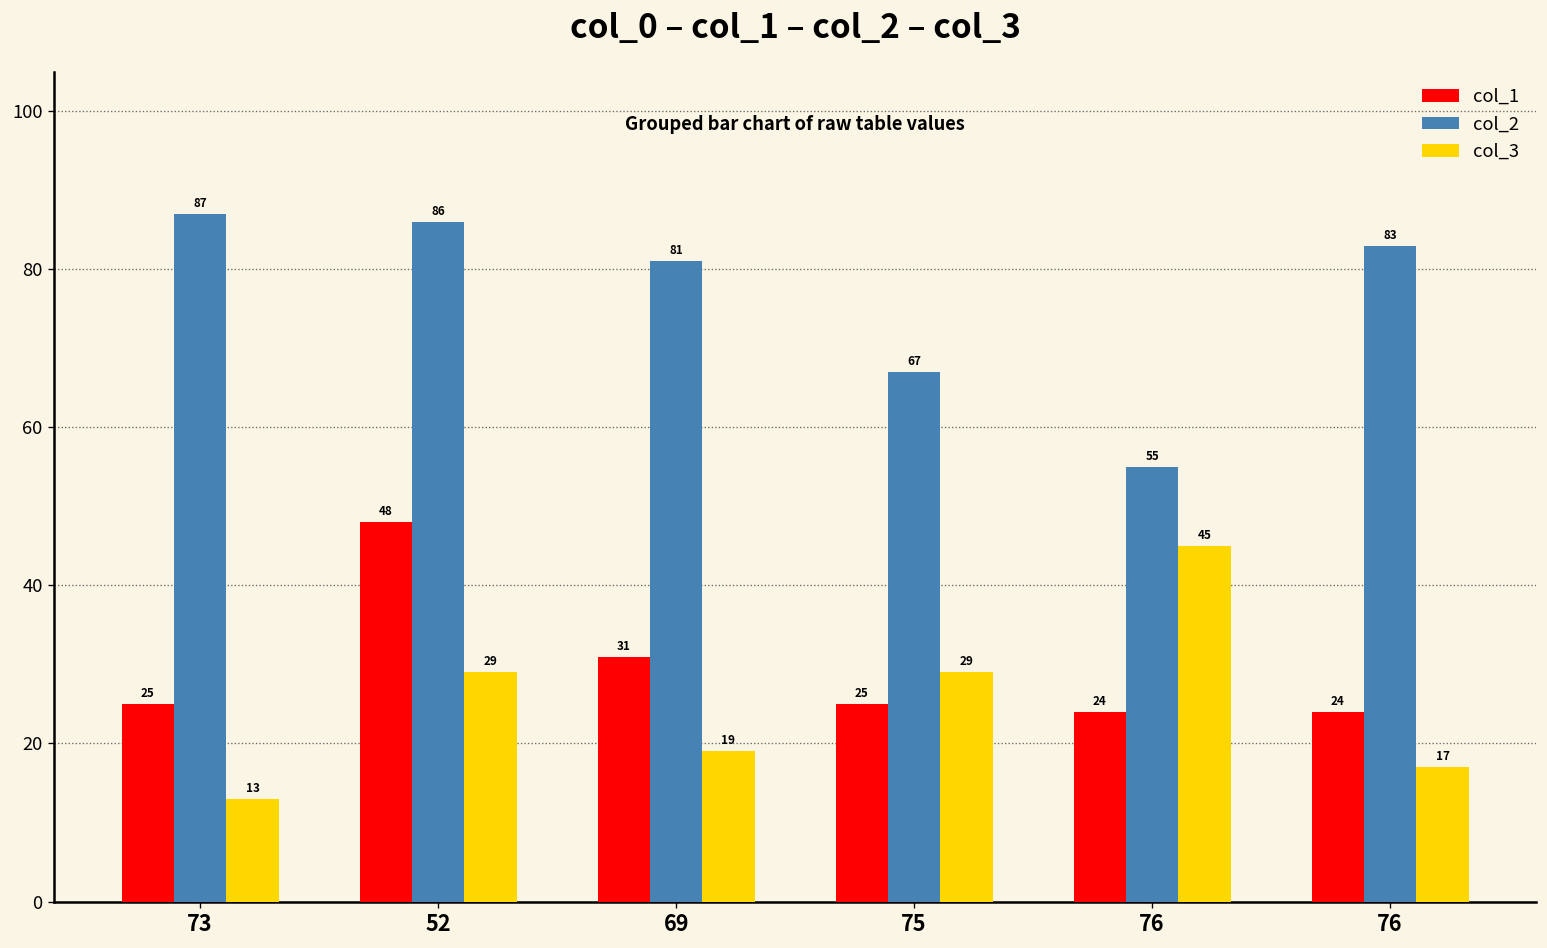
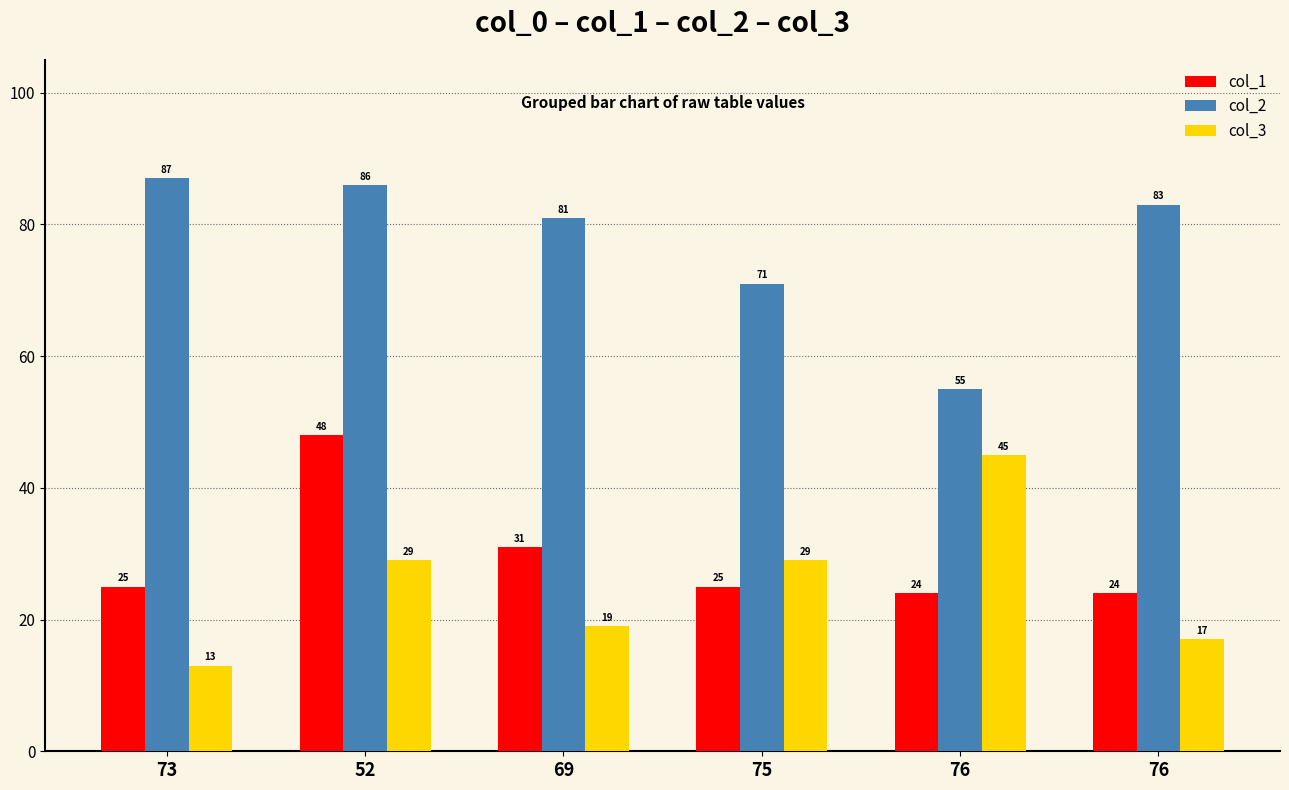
col_2, 75: 67 -> 71
